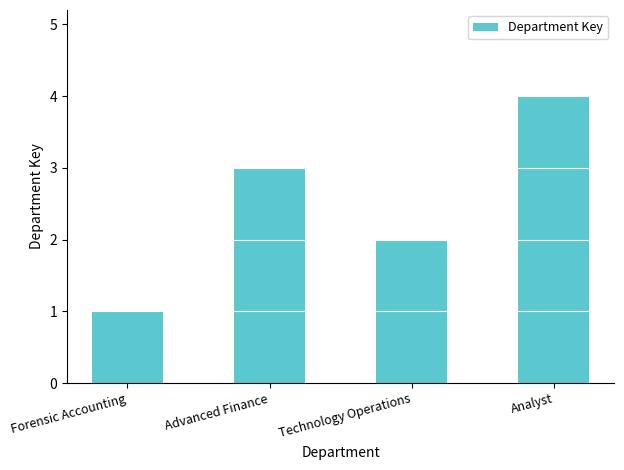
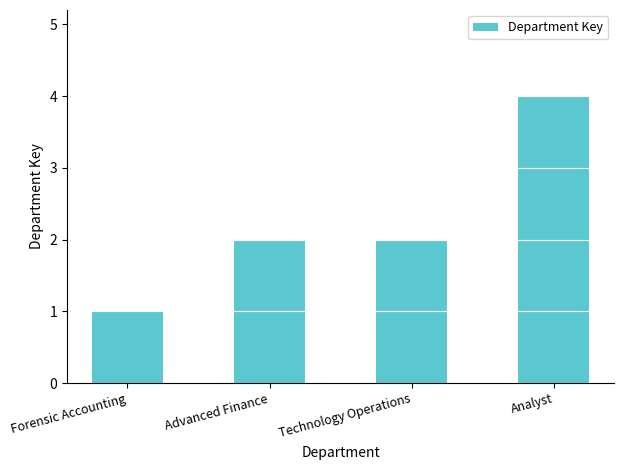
Advanced Finance: 3 -> 2
